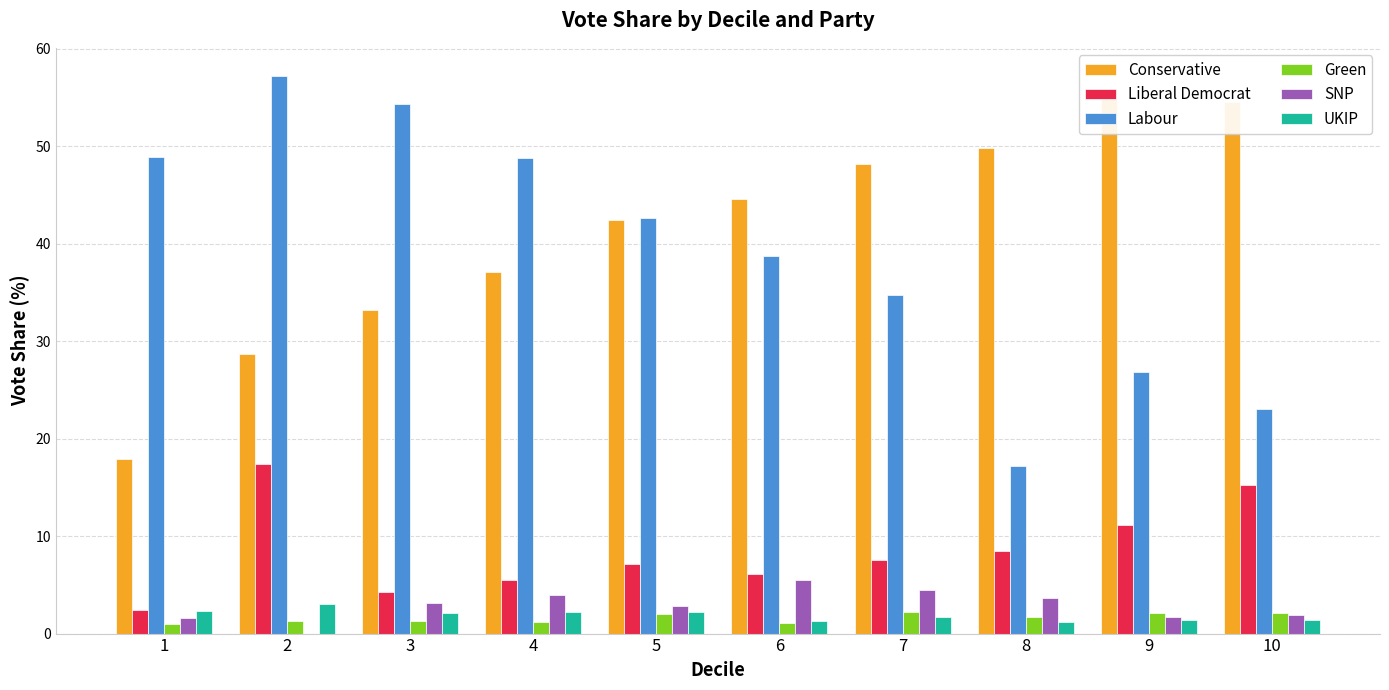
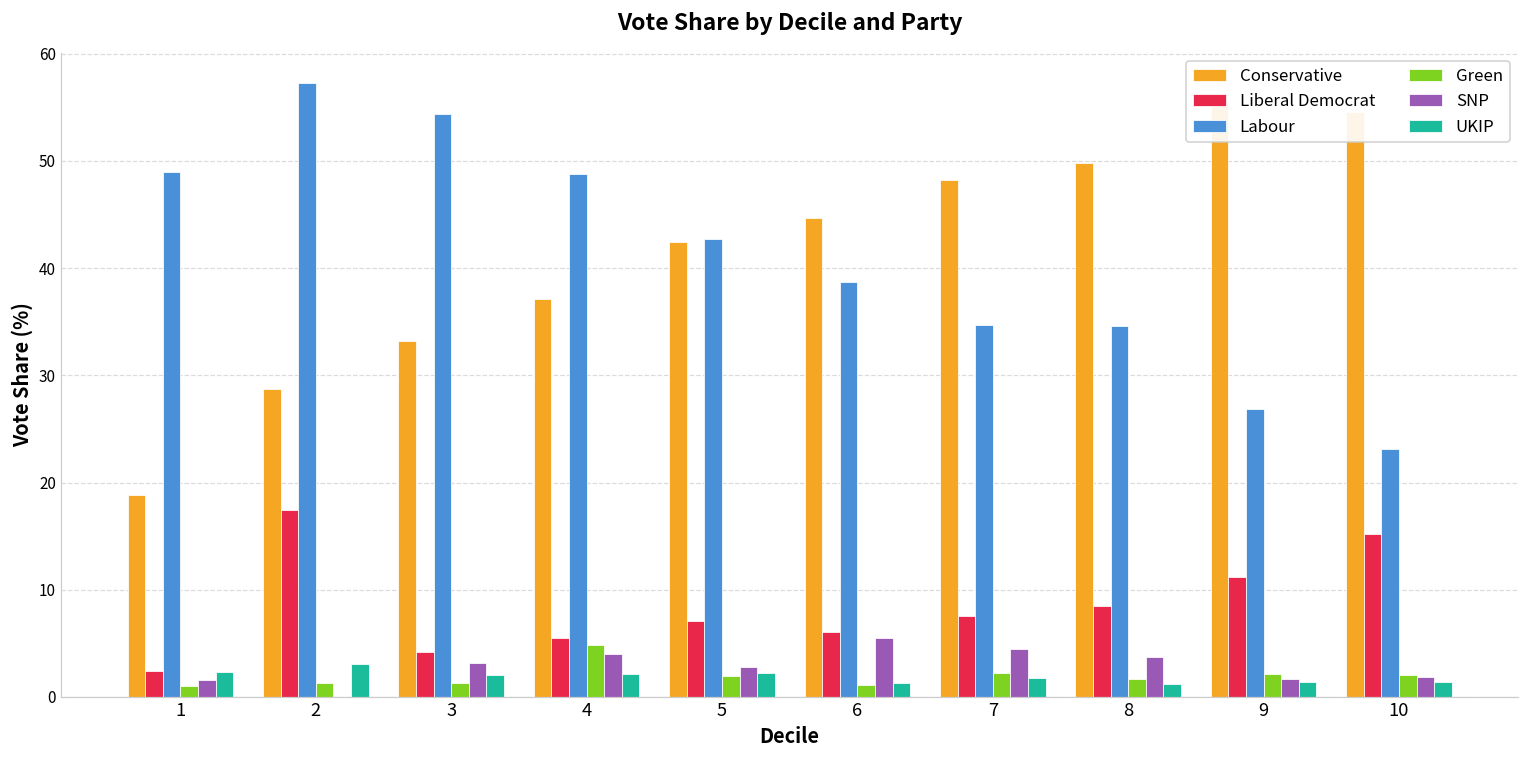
Conservative, 1: 18 -> 19
Green, 4: 1 -> 5
Labour, 8: 17 -> 35
